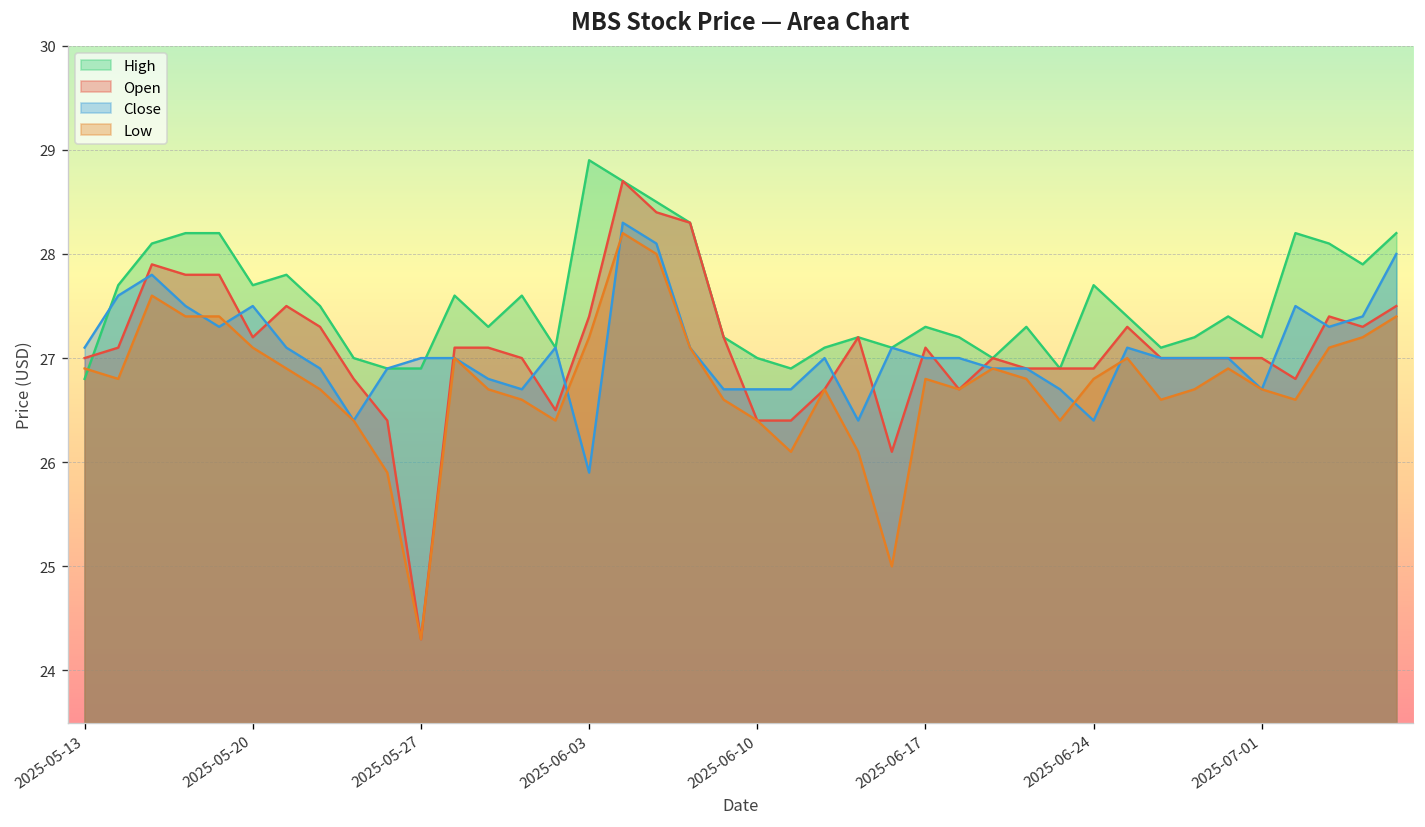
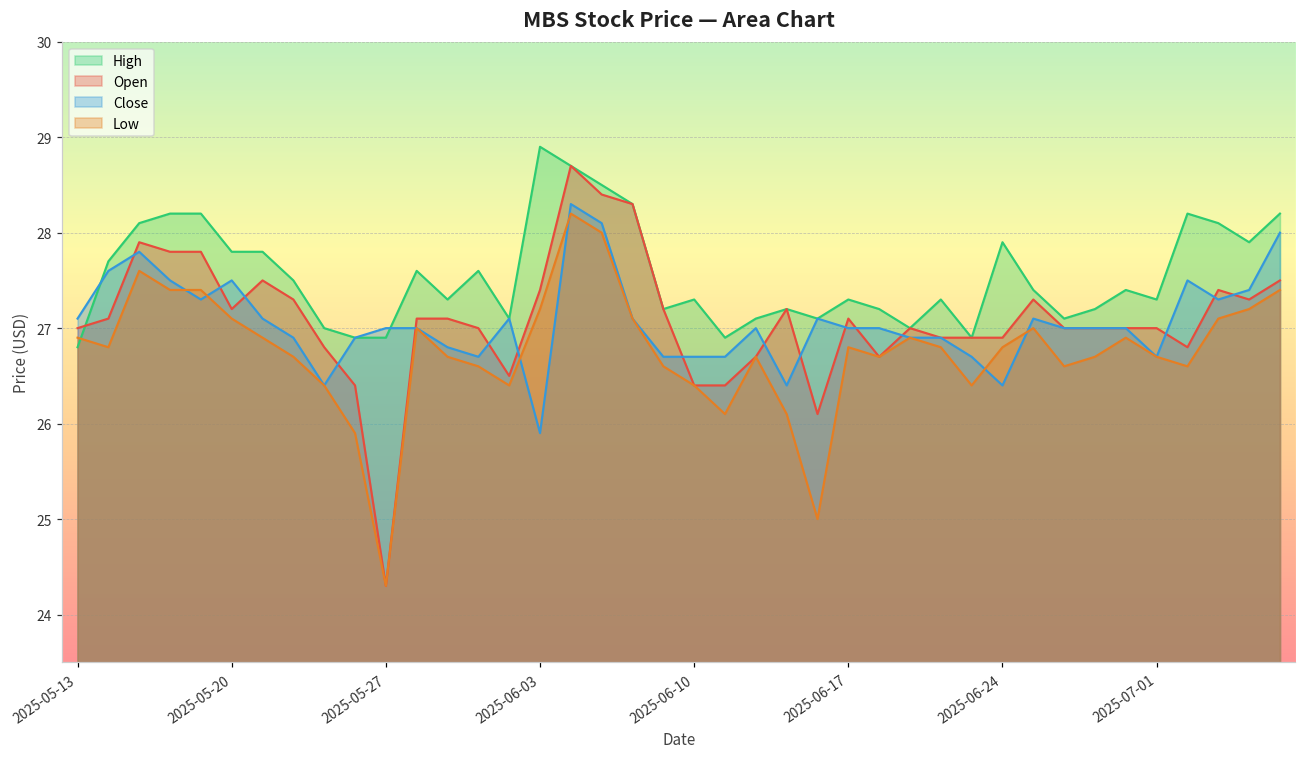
High, 2025-05-20: 27.7 -> 27.8
High, 2025-06-10: 27.0 -> 27.3
High, 2025-06-24: 27.7 -> 27.9
High, 2025-07-01: 27.2 -> 27.3
